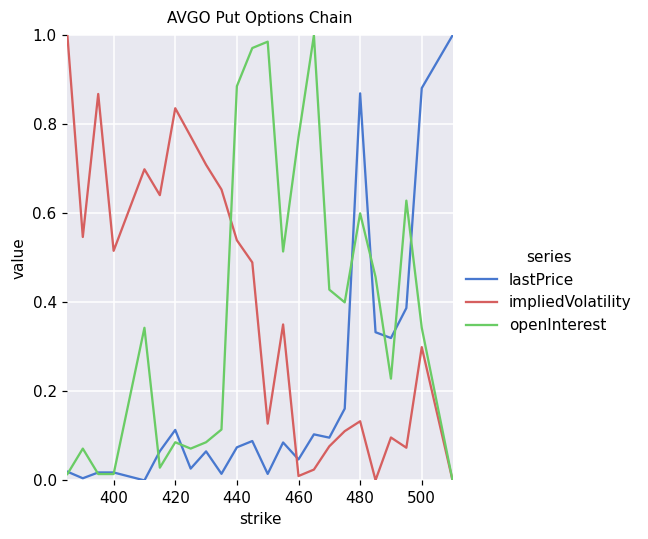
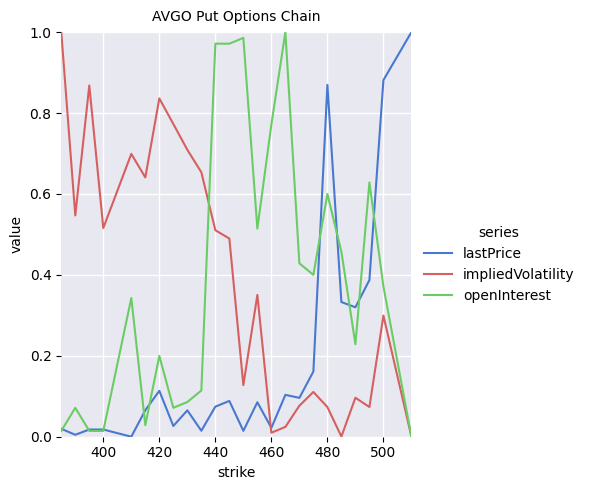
openInterest, 420: 0.09 -> 0.20
impliedVolatility, 440: 0.54 -> 0.51
openInterest, 440: 0.89 -> 0.97
lastPrice, 460: 0.05 -> 0.02
impliedVolatility, 480: 0.13 -> 0.07
openInterest, 500: 0.34 -> 0.37
